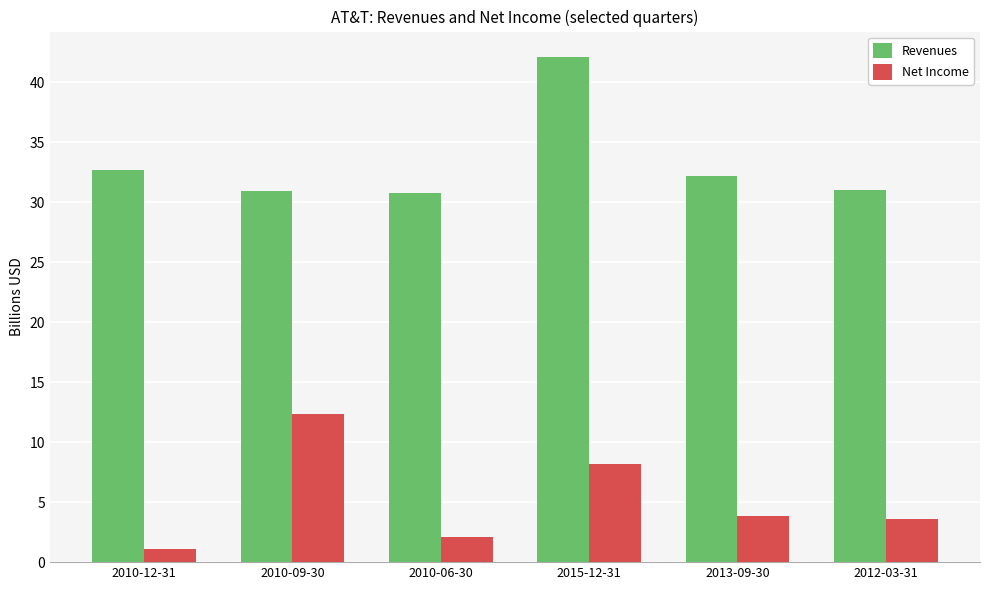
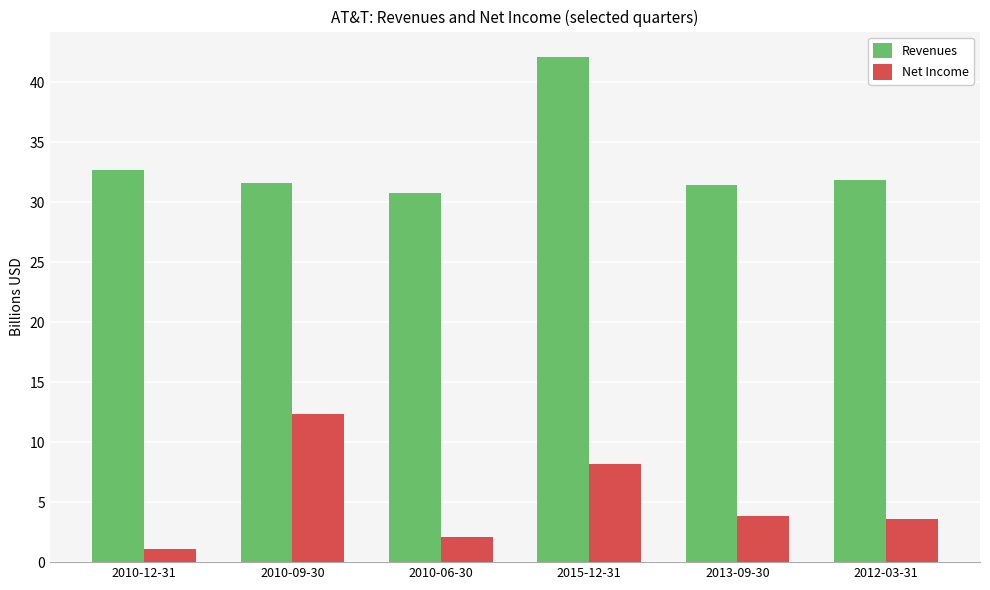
Revenues, 2010-09-30: 30.9 -> 31.6
Revenues, 2013-09-30: 32.2 -> 31.4
Revenues, 2012-03-31: 31.0 -> 31.8
